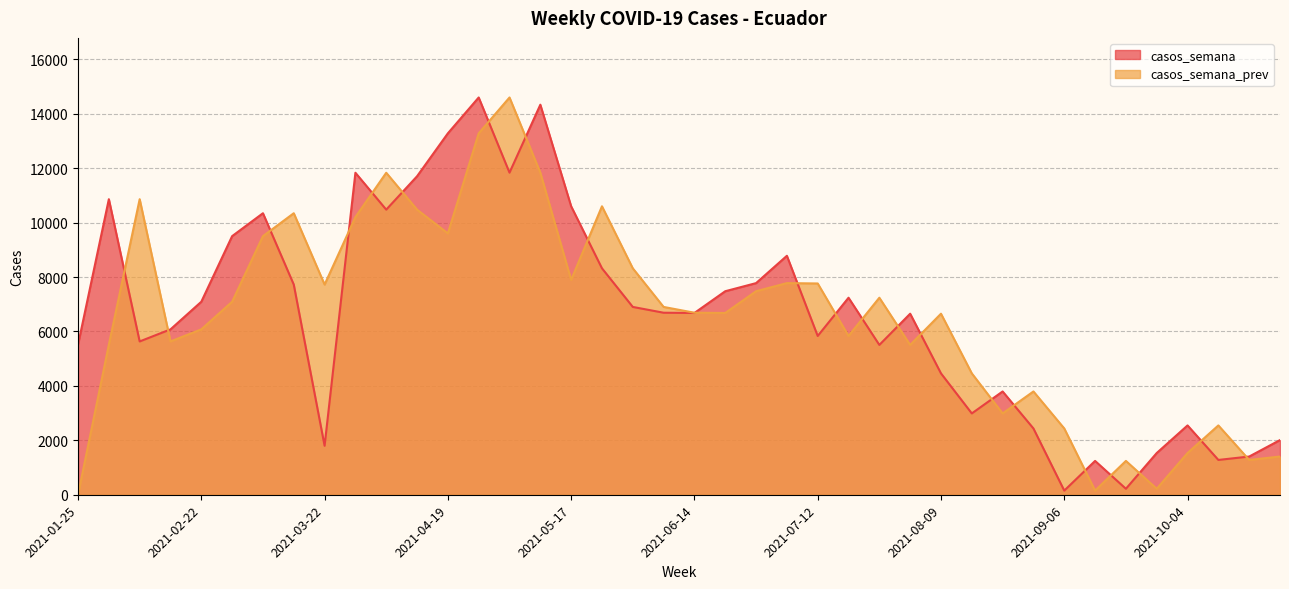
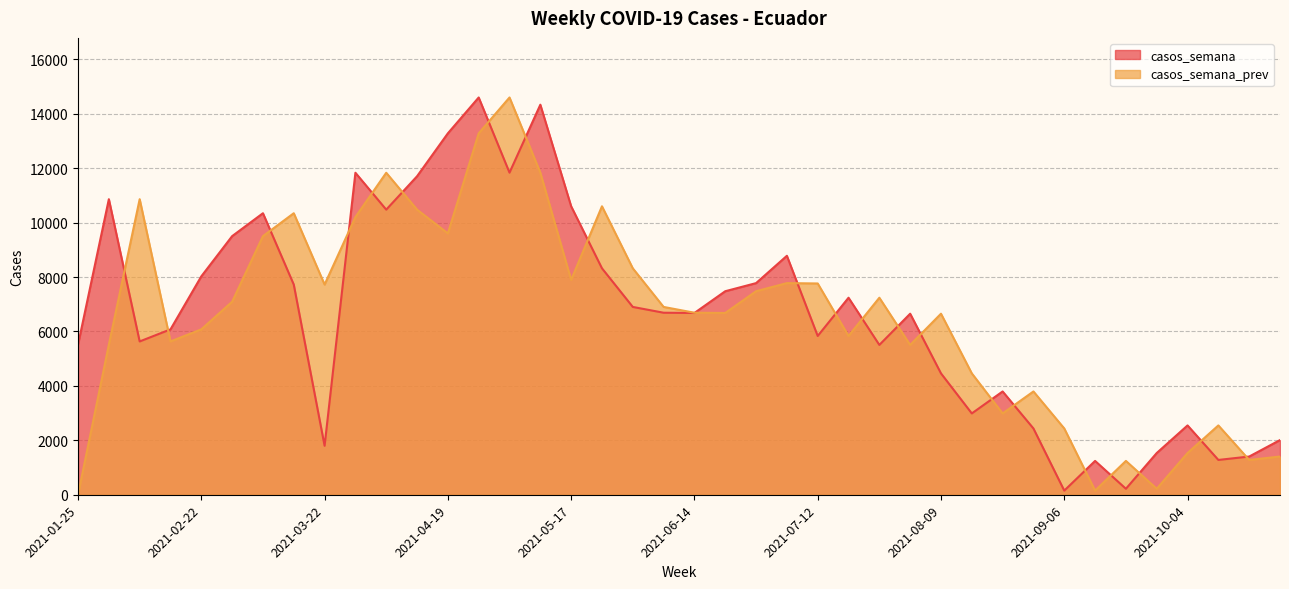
casos_semana, 2021-02-22: 7100 -> 8000
